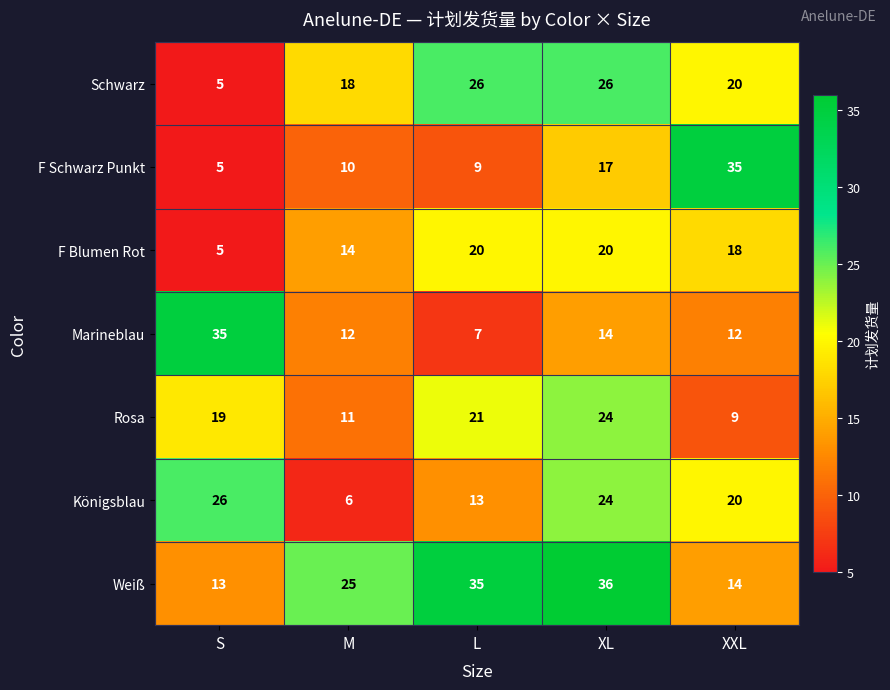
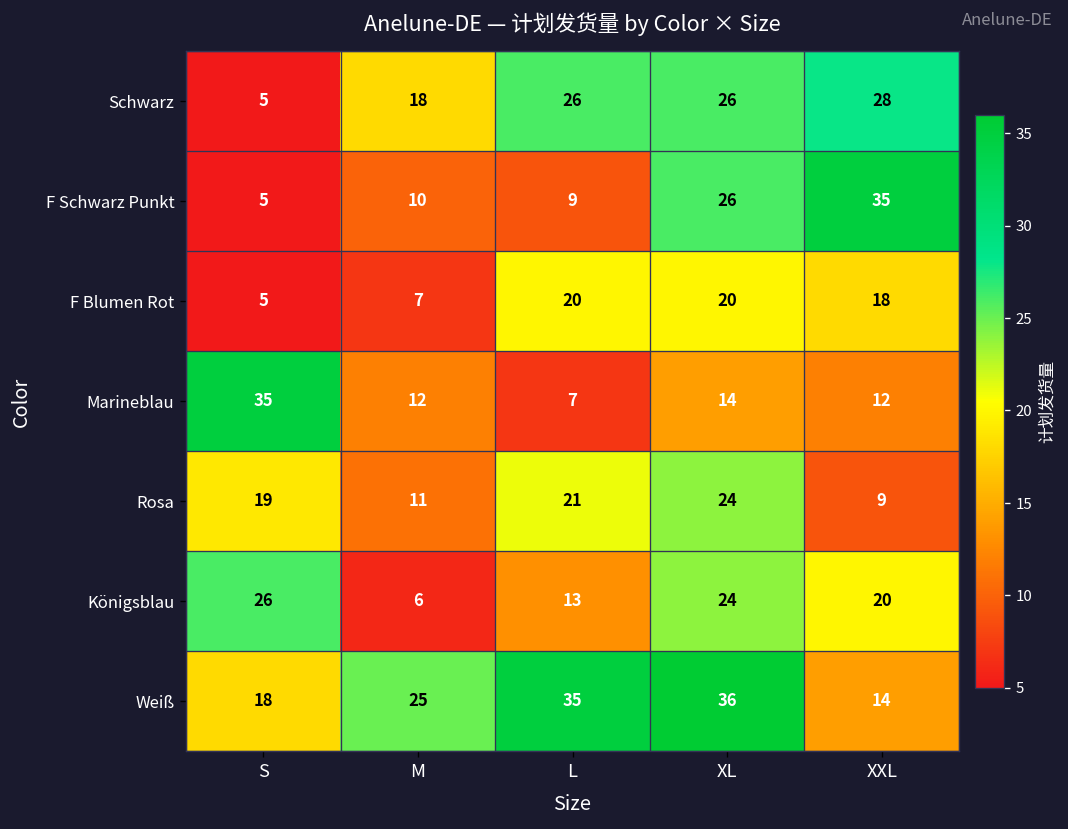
Schwarz, XXL: 20 -> 28
F Schwarz Punkt, XL: 17 -> 26
F Blumen Rot, M: 14 -> 7
Weiß, S: 13 -> 18
